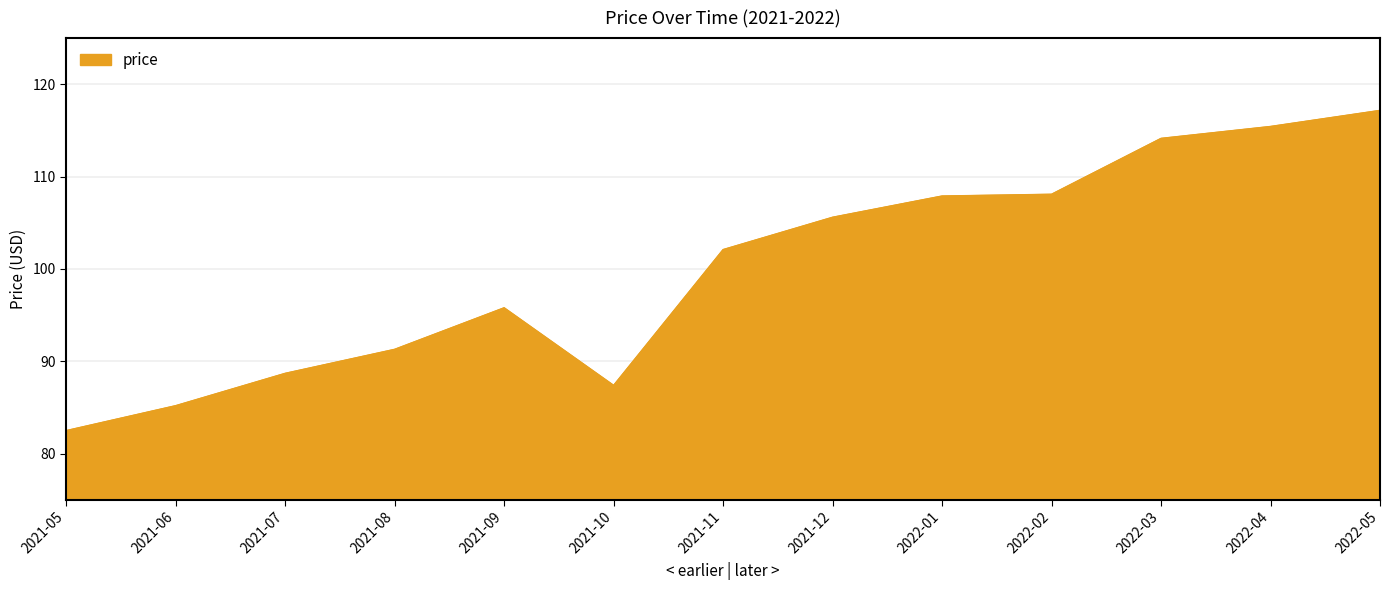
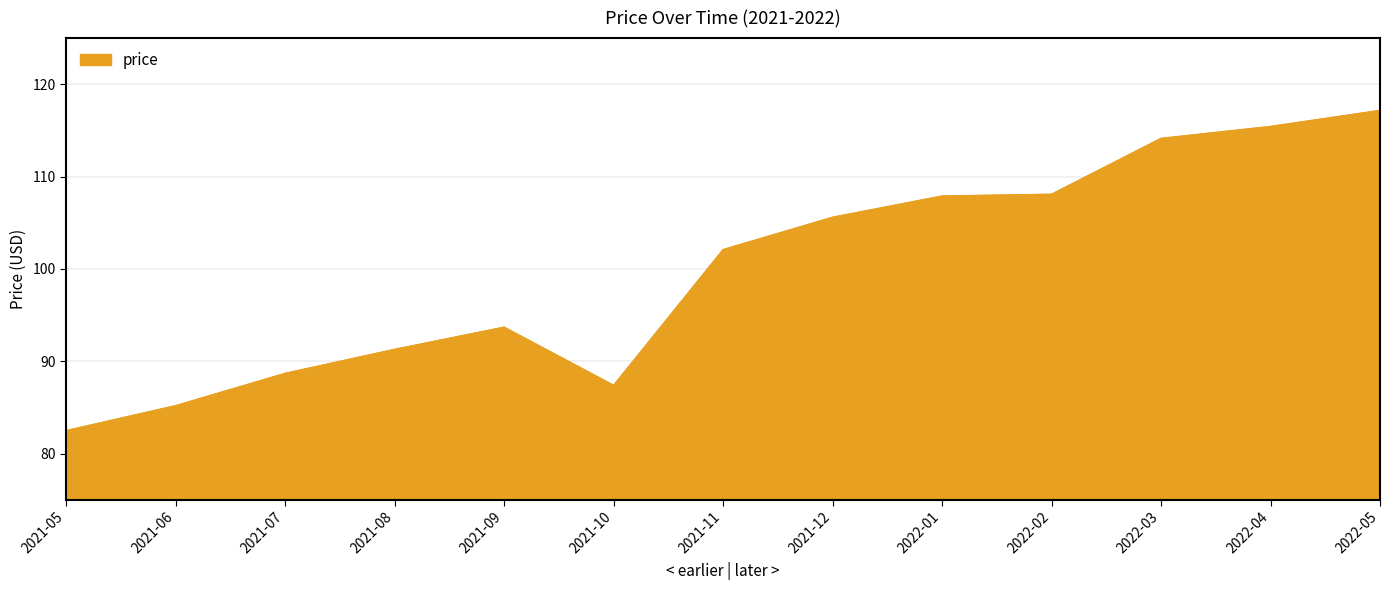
2021-09: 96 -> 94
